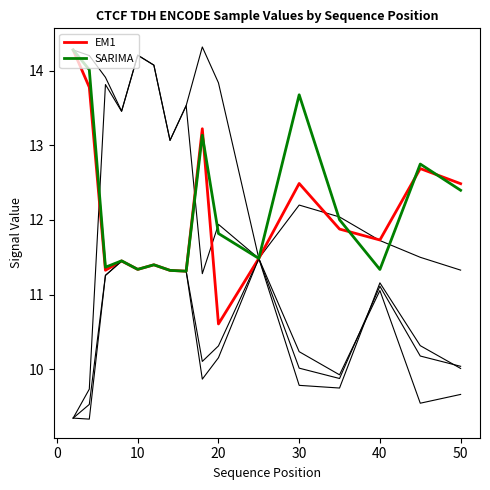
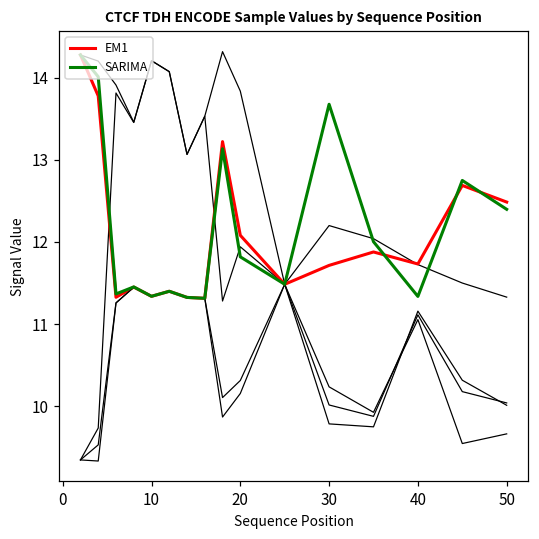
EM1, 20: 10.6 -> 12.1
EM1, 30: 12.5 -> 11.7
